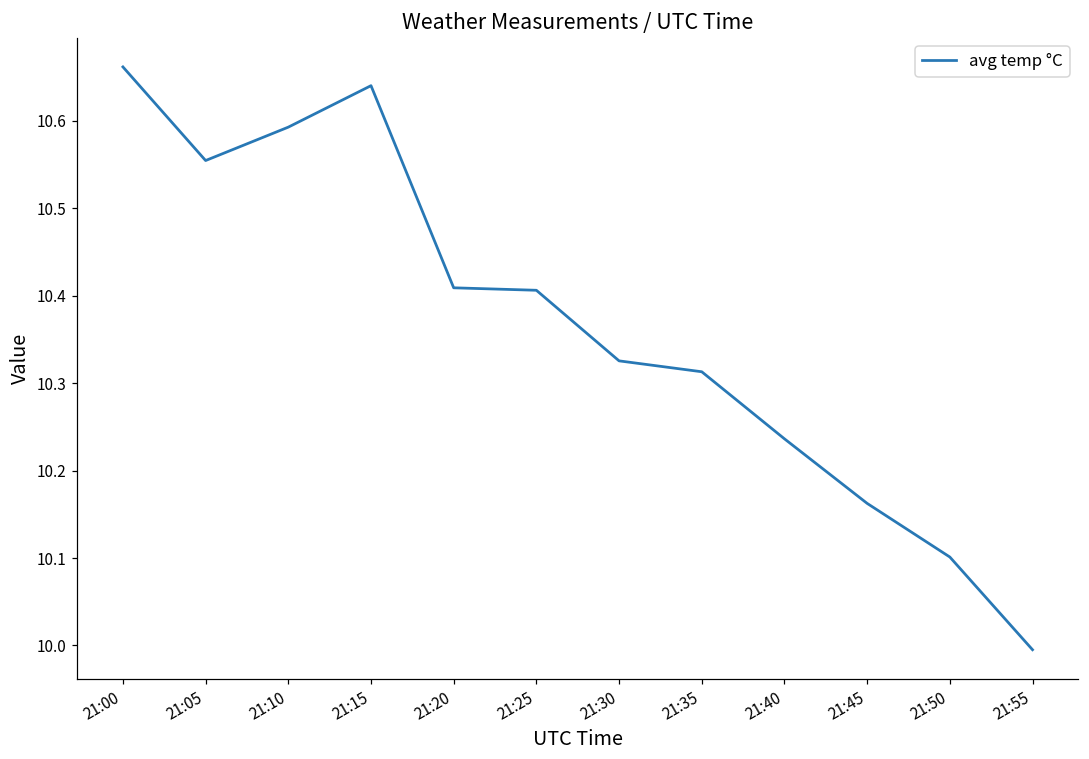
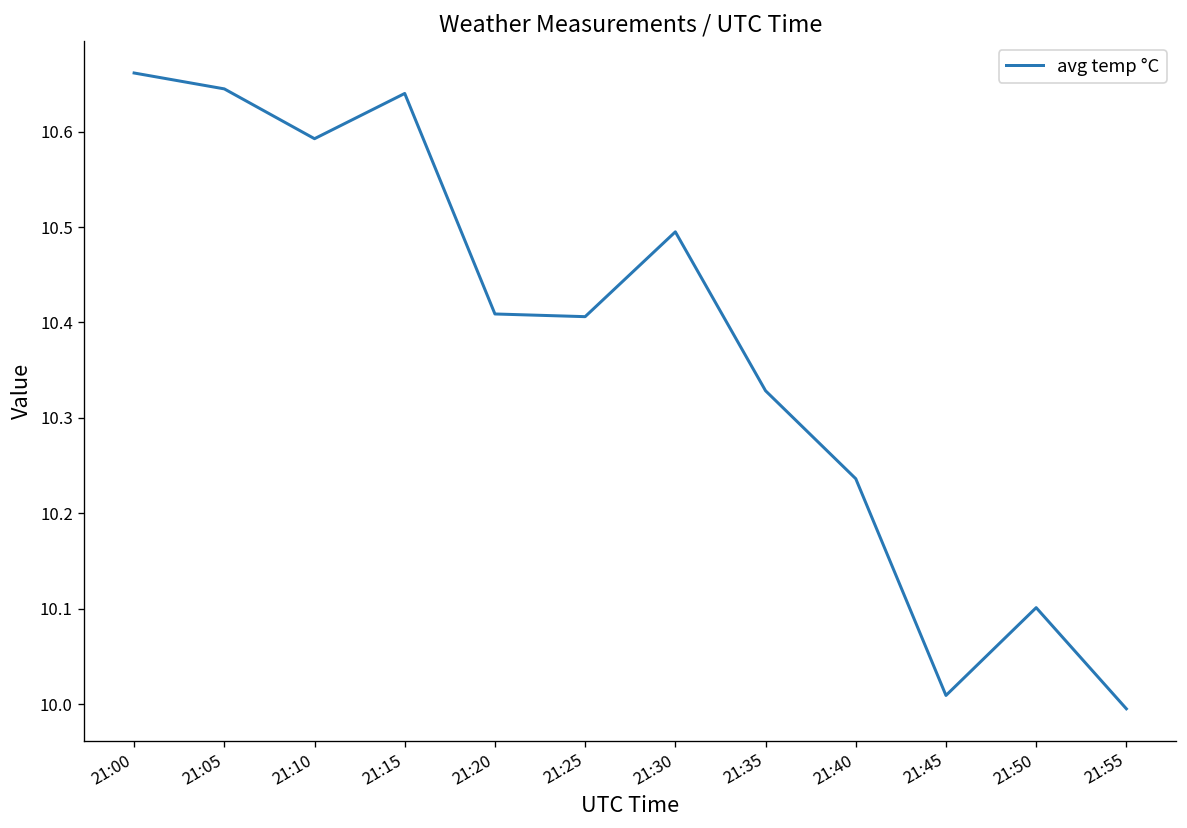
21:05: 10.55 -> 10.64
21:30: 10.33 -> 10.49
21:35: 10.31 -> 10.33
21:45: 10.16 -> 10.01
